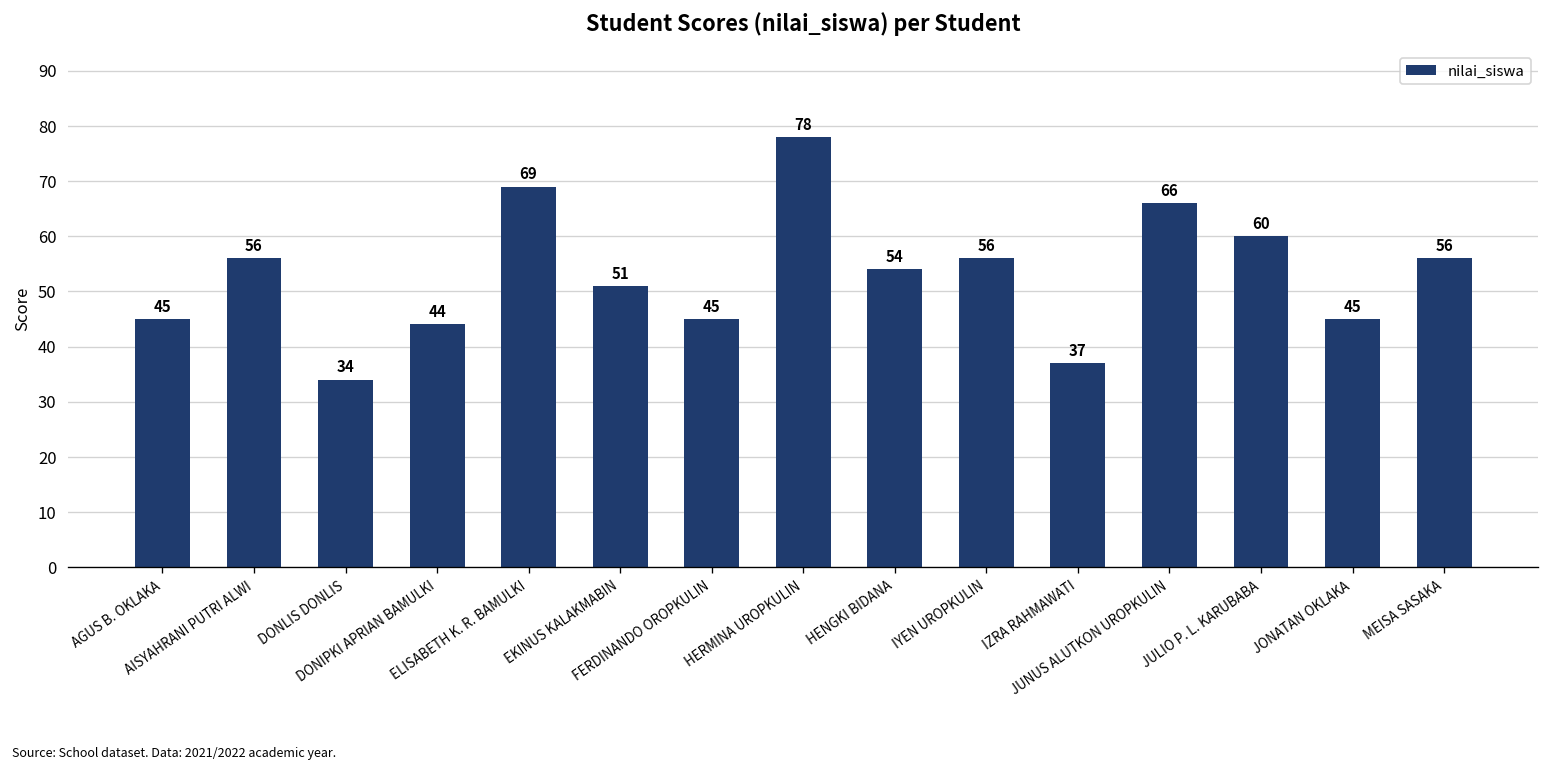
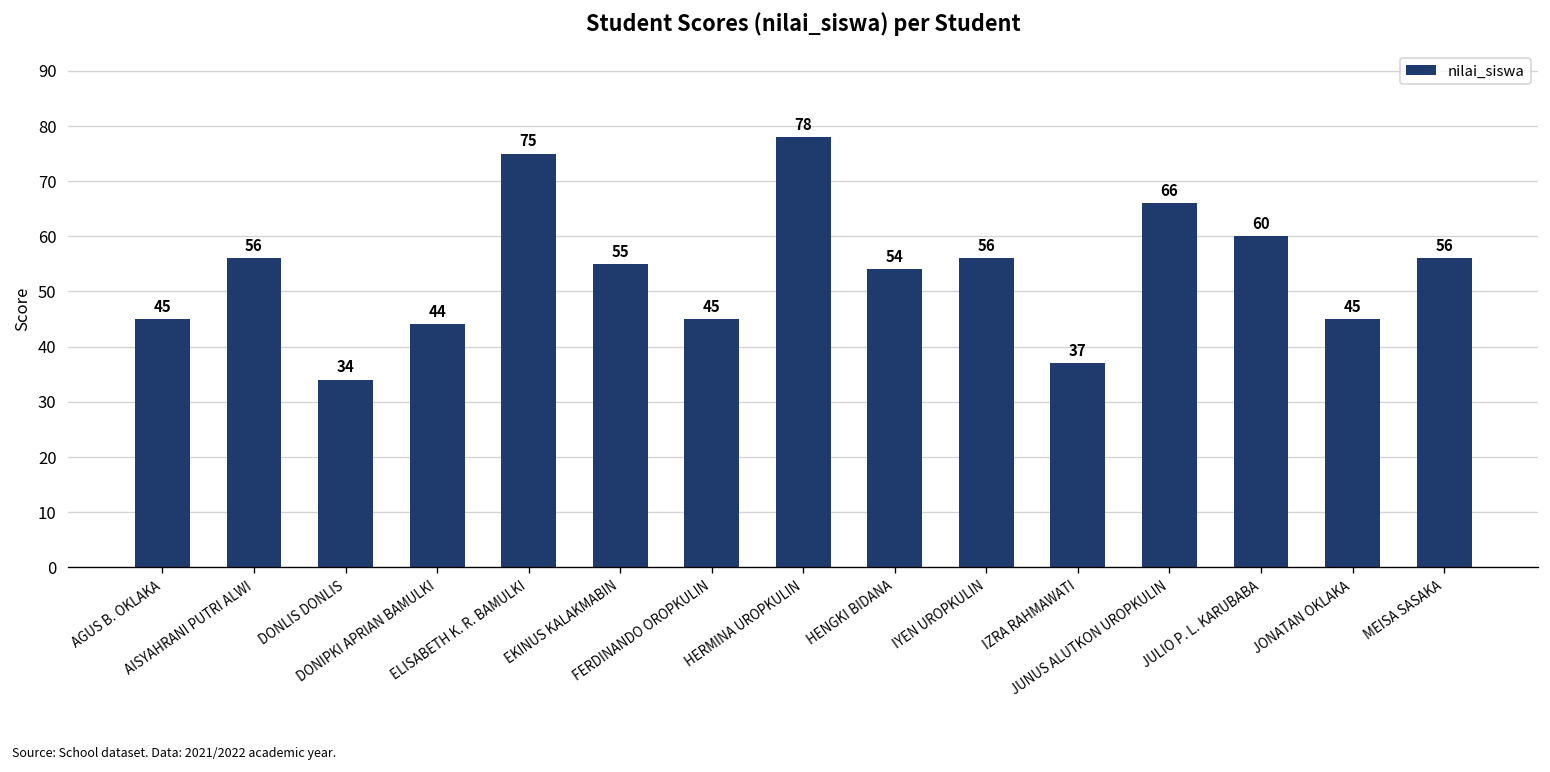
ELISABETH K. R. BAMULKI: 69 -> 75
EKINUS KALAKMABIN: 51 -> 55
